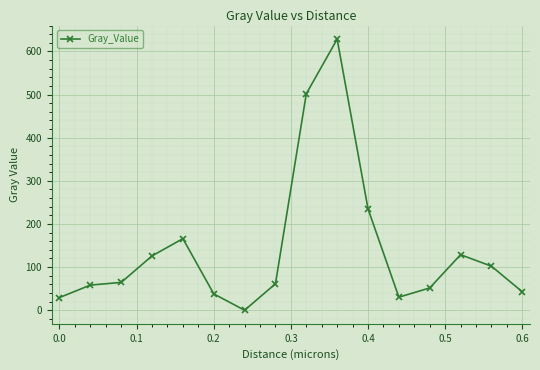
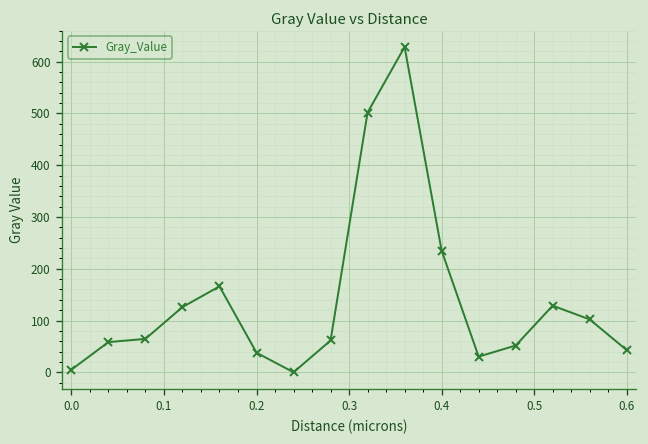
0.0: 30 -> 10
